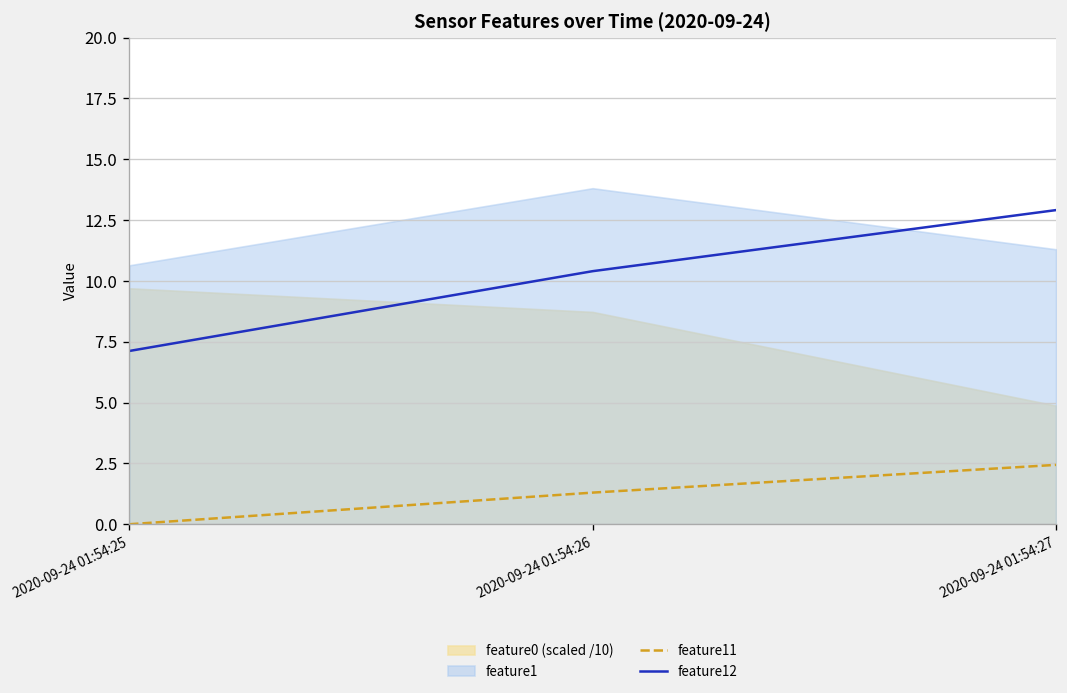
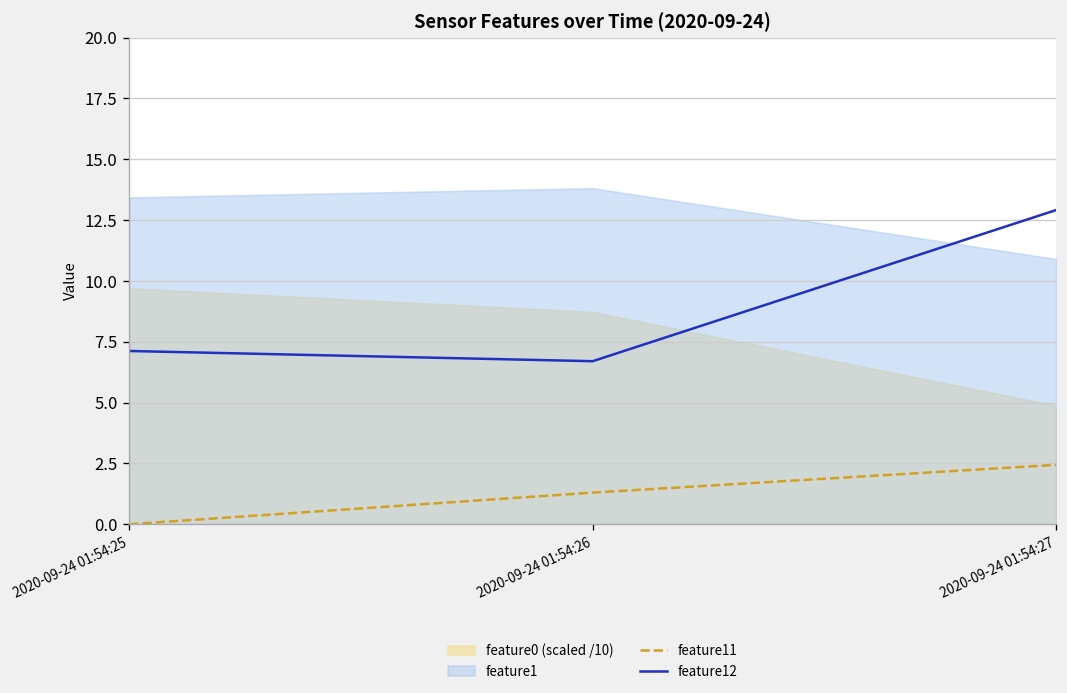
feature1, 2020-09-24 01:54:25: 10.6 -> 13.4
feature12, 2020-09-24 01:54:26: 10.4 -> 6.7
feature1, 2020-09-24 01:54:27: 11.3 -> 10.9
